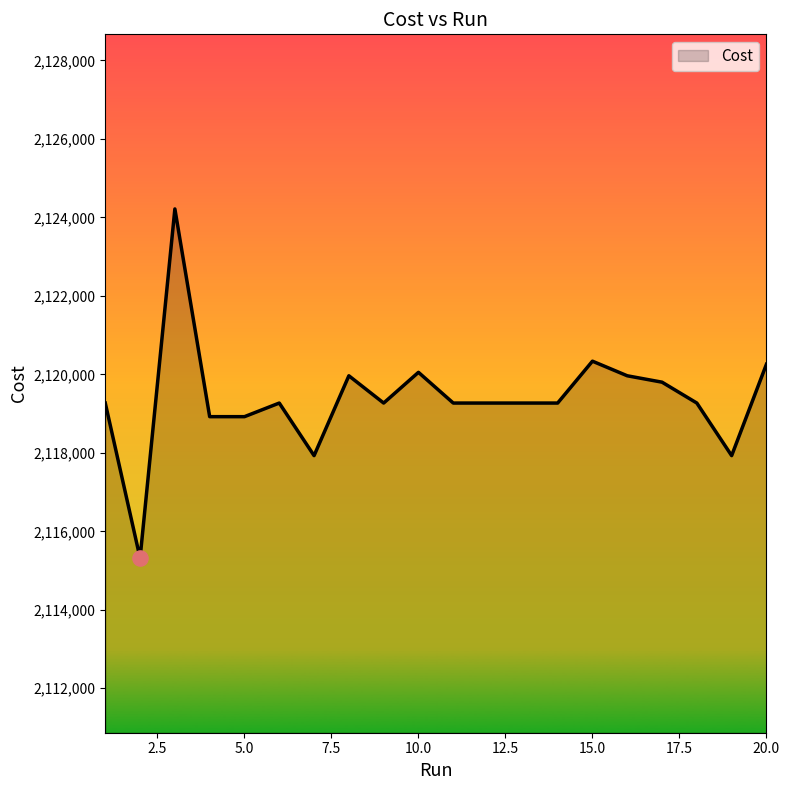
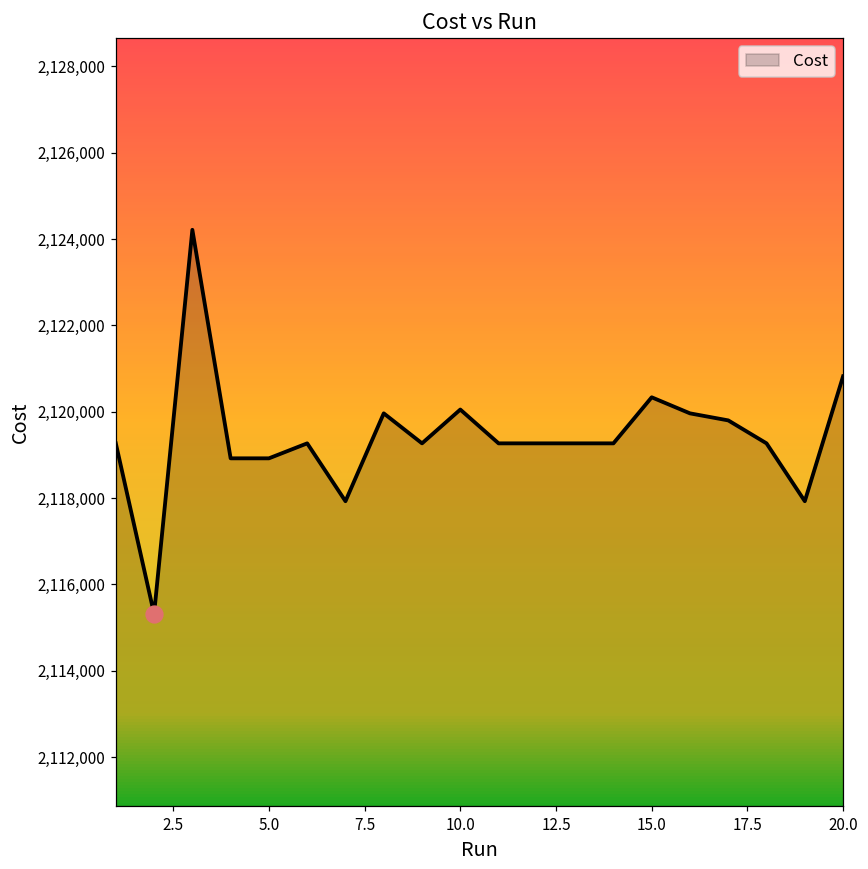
Cost, 20.0: 2,120,300 -> 2,120,800
